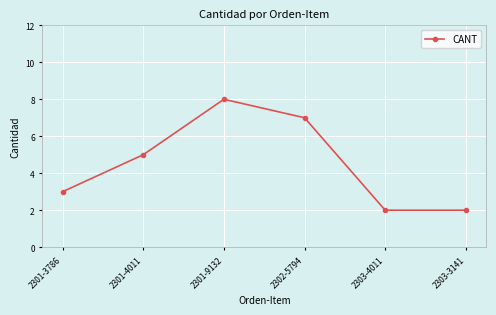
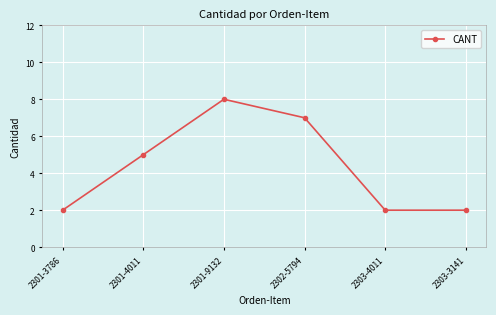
2301-3786: 3 -> 2
